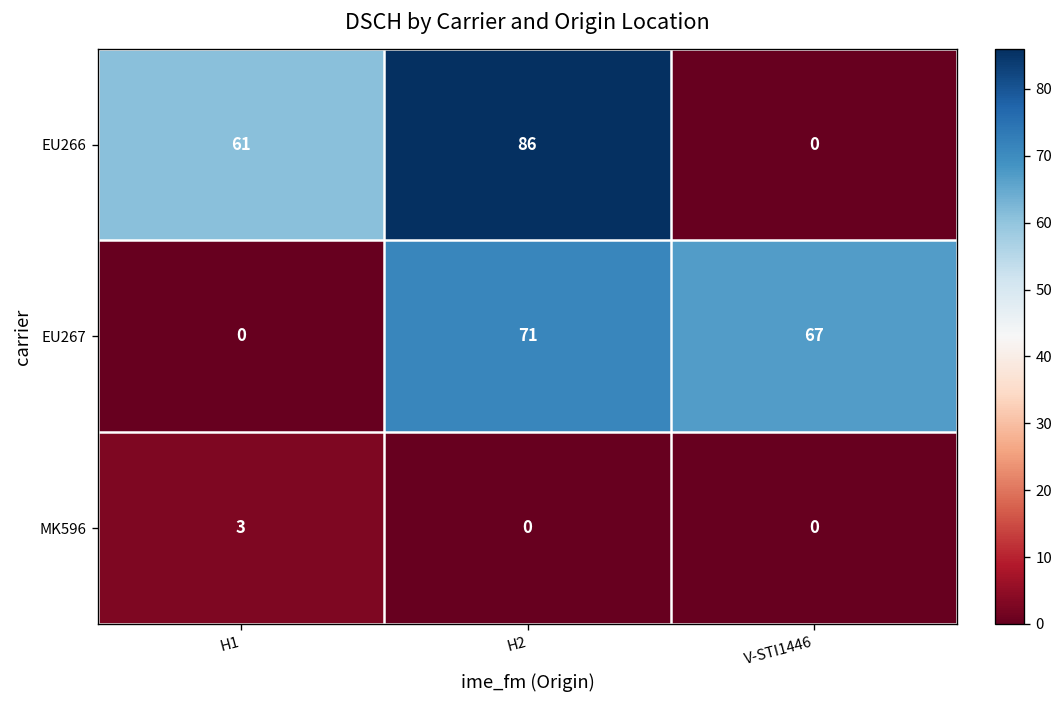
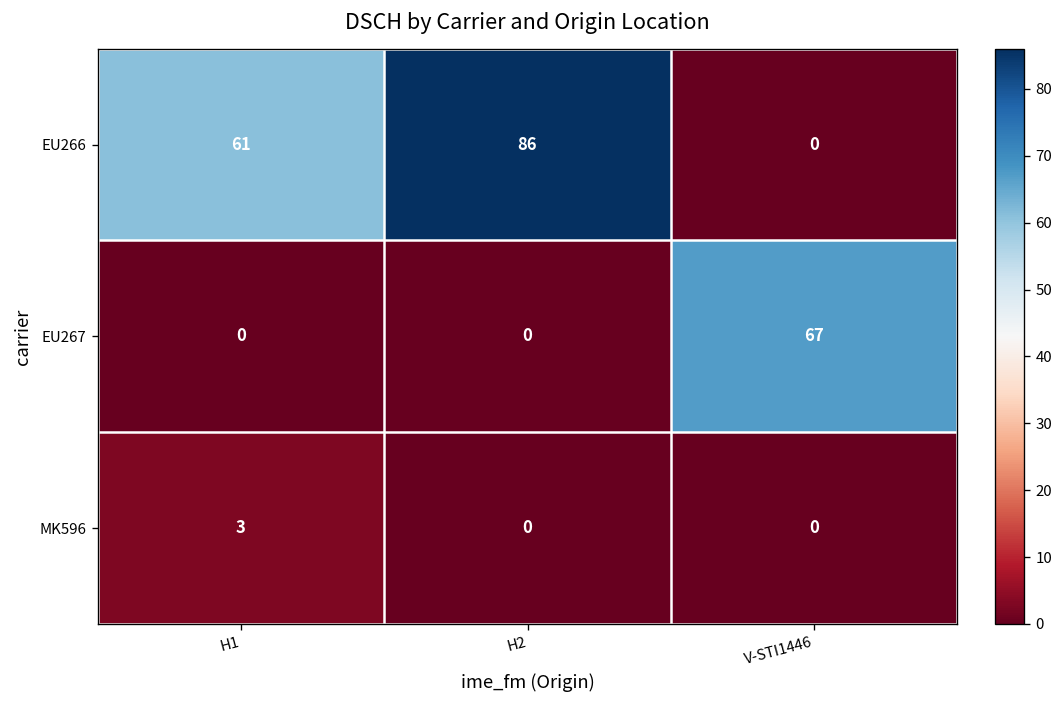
EU267, H2: 71 -> 0
